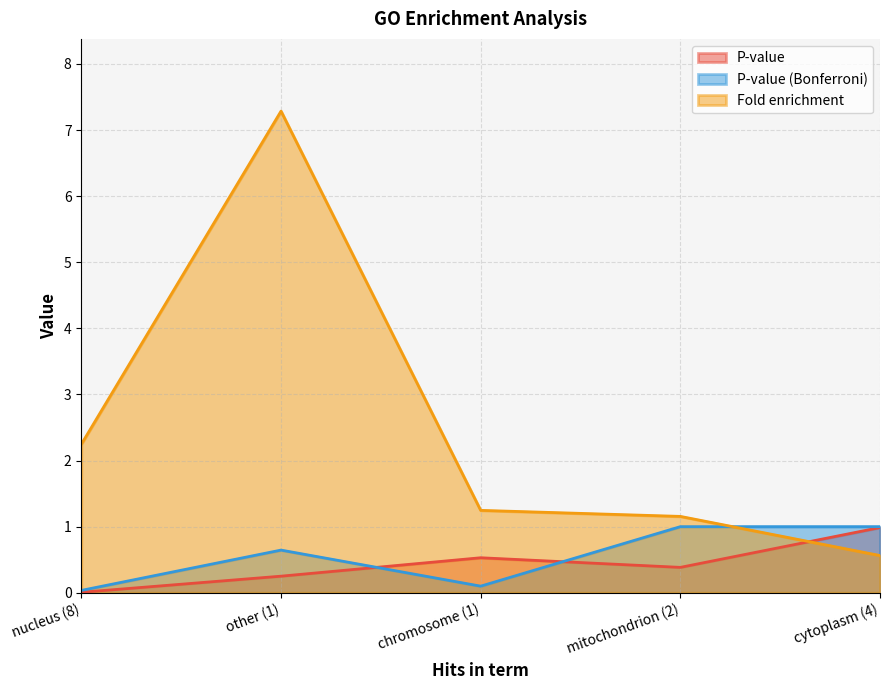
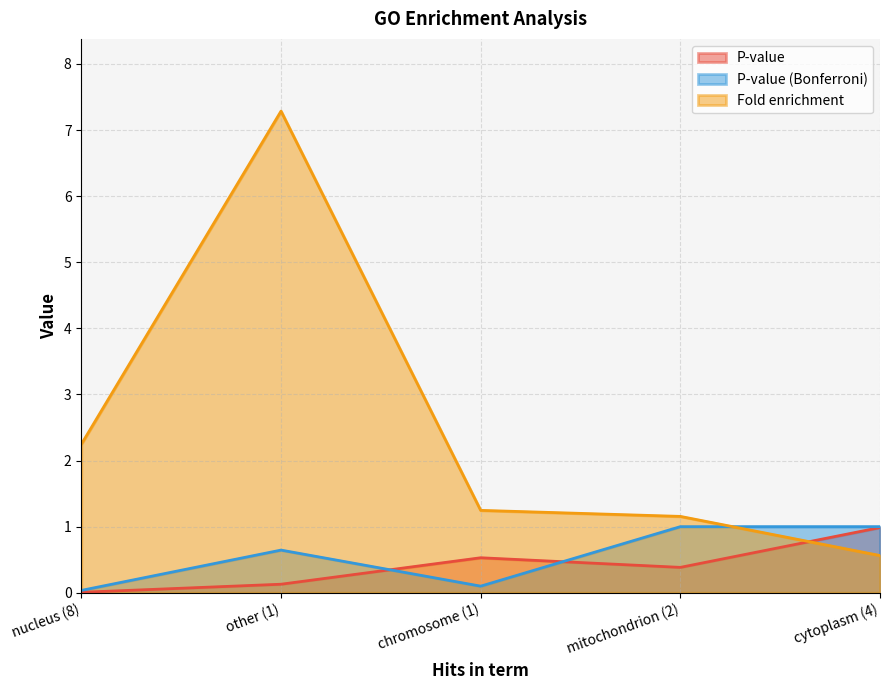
P-value, other (1): 0.3 -> 0.1
